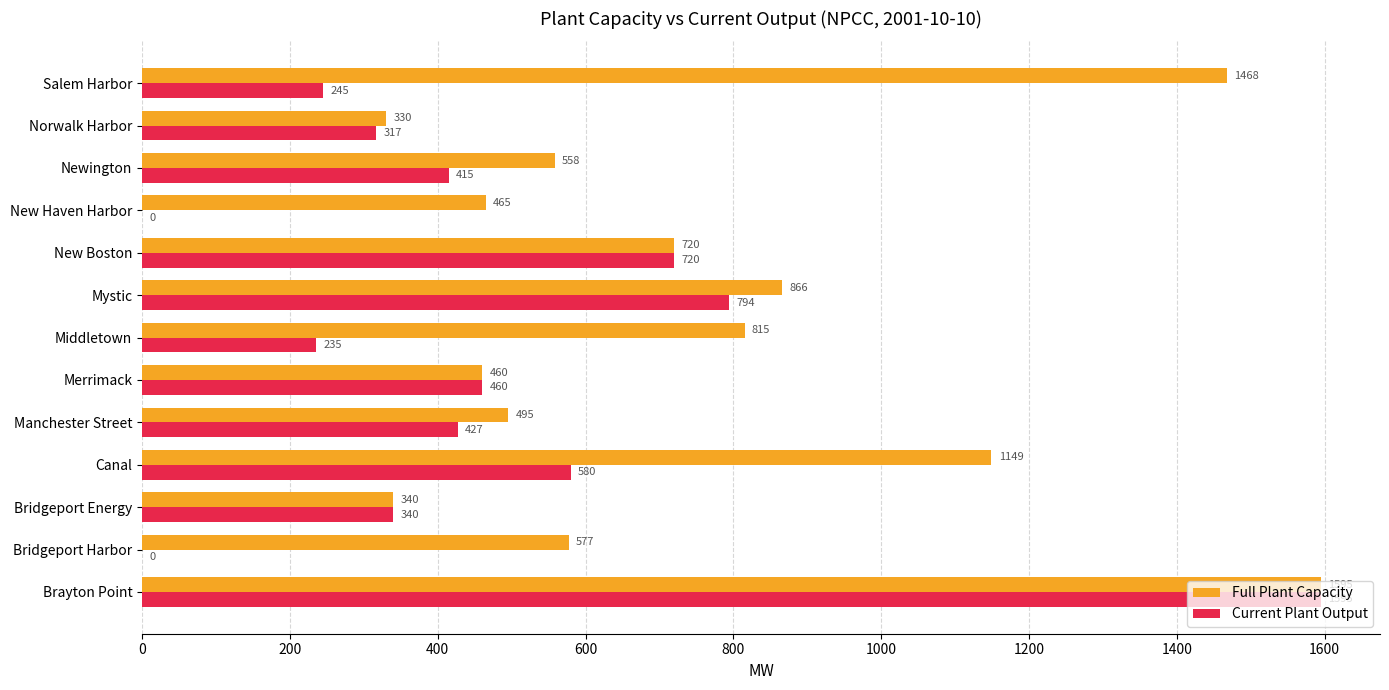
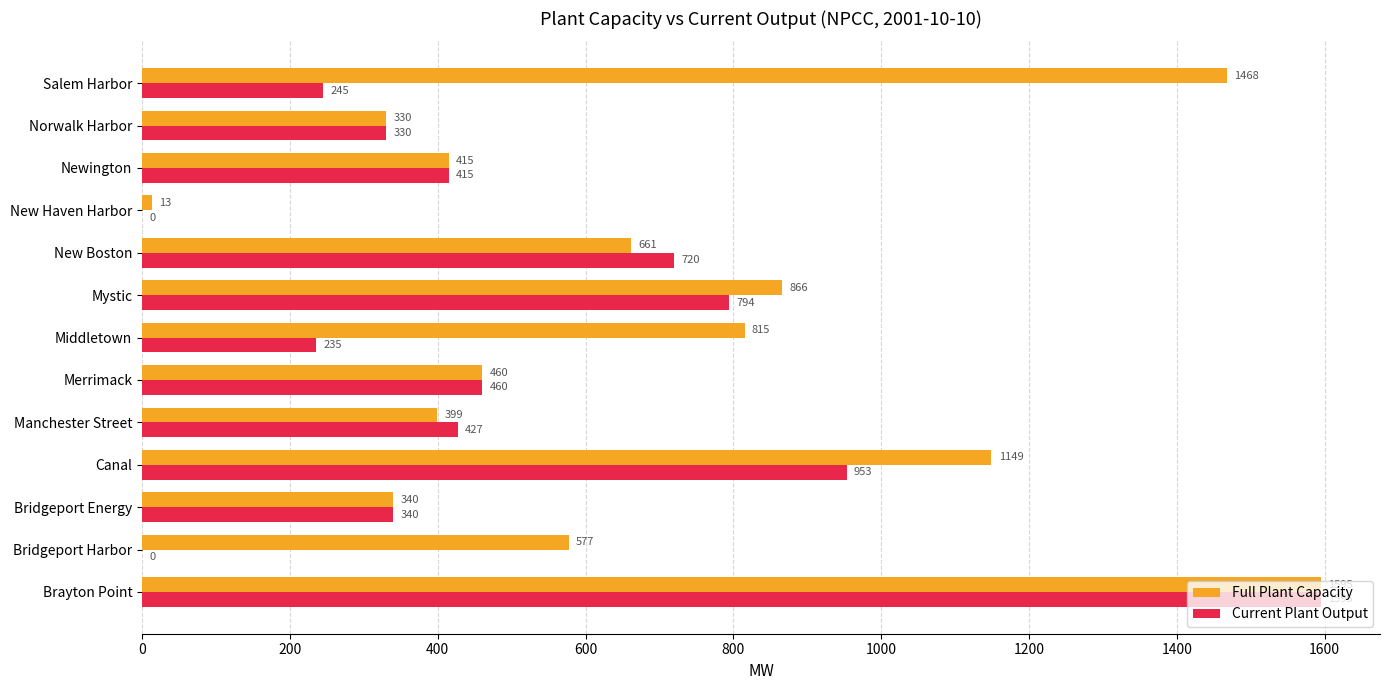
Current Plant Output, Norwalk Harbor: 317 -> 330
Full Plant Capacity, Newington: 558 -> 415
Full Plant Capacity, New Haven Harbor: 465 -> 13
Full Plant Capacity, New Boston: 720 -> 661
Full Plant Capacity, Manchester Street: 495 -> 399
Current Plant Output, Canal: 580 -> 953
